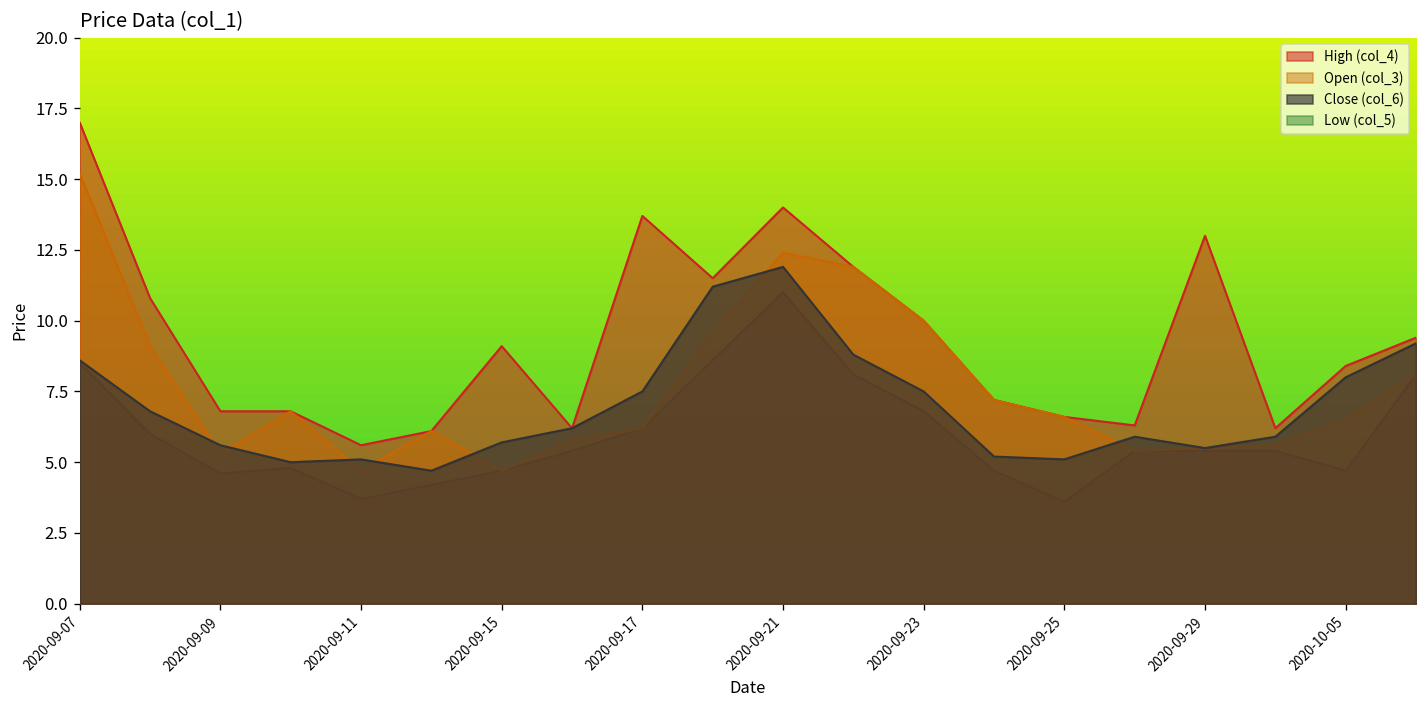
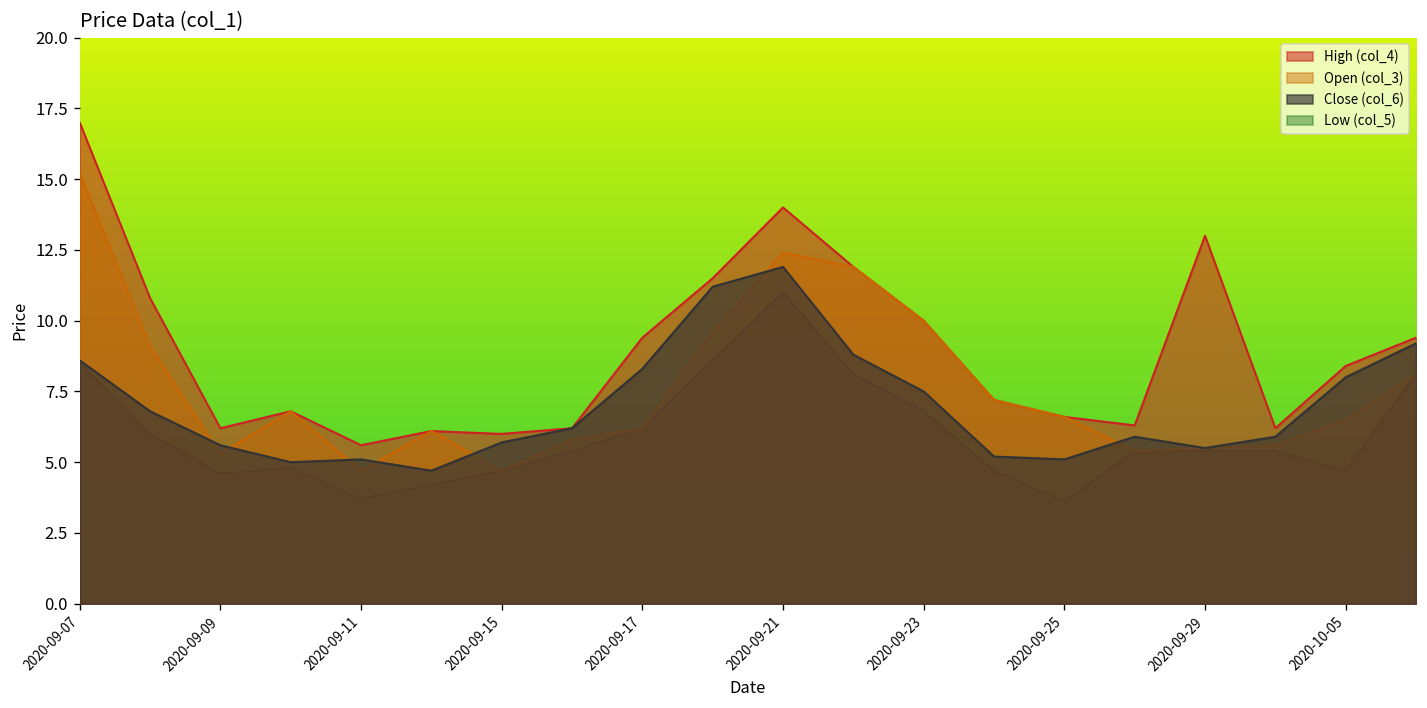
High (col_4), 2020-09-09: 6.8 -> 6.2
High (col_4), 2020-09-15: 9.1 -> 6.0
High (col_4), 2020-09-17: 13.7 -> 9.4
Close (col_6), 2020-09-17: 7.5 -> 8.3
